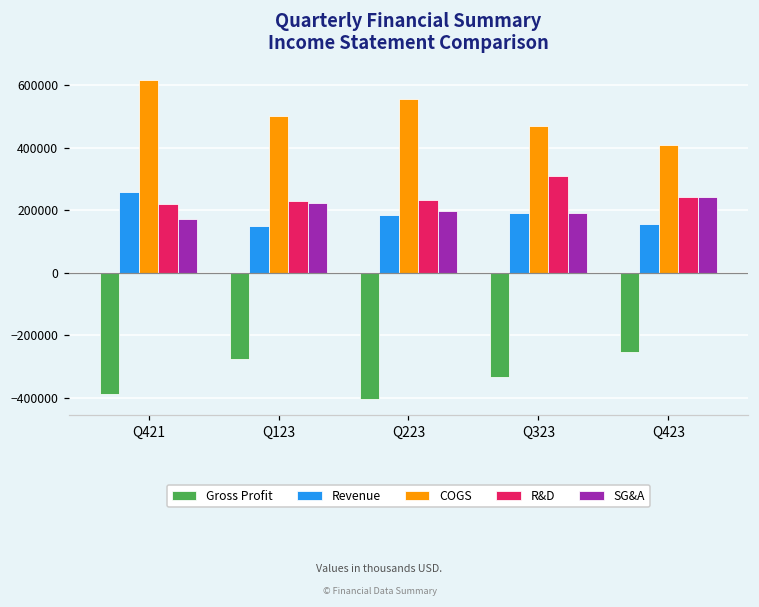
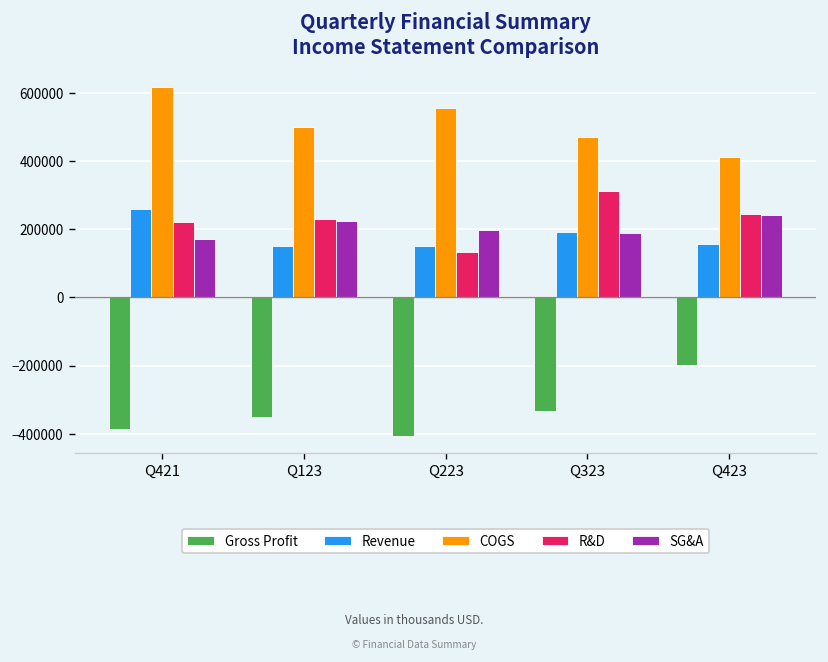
Gross Profit, Q123: -280000 -> -350000
Revenue, Q223: 180000 -> 150000
R&D, Q223: 230000 -> 130000
Gross Profit, Q423: -250000 -> -200000
